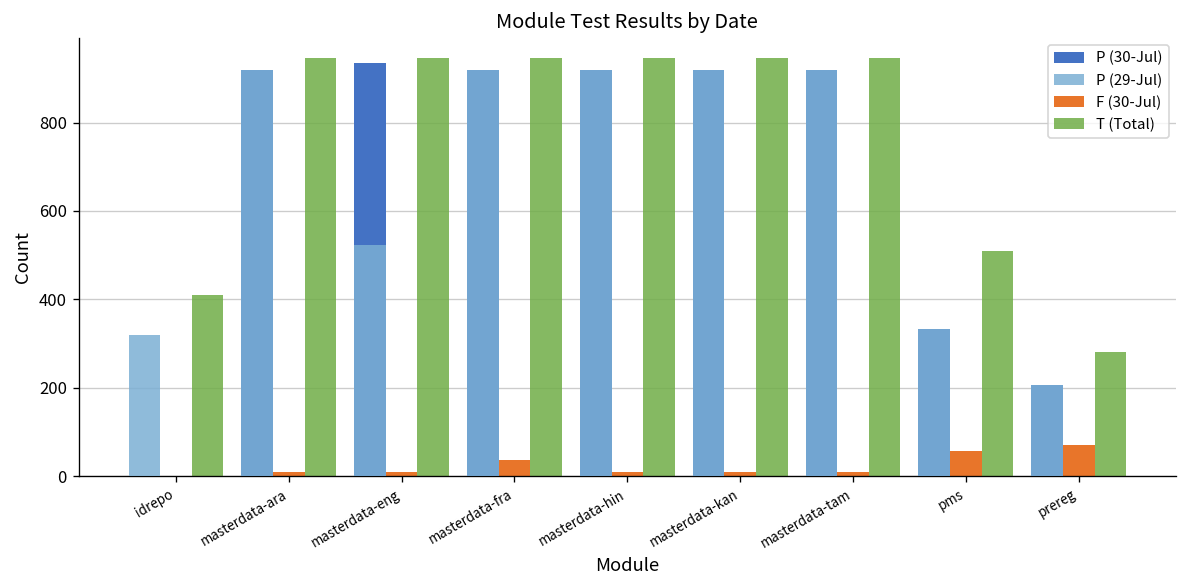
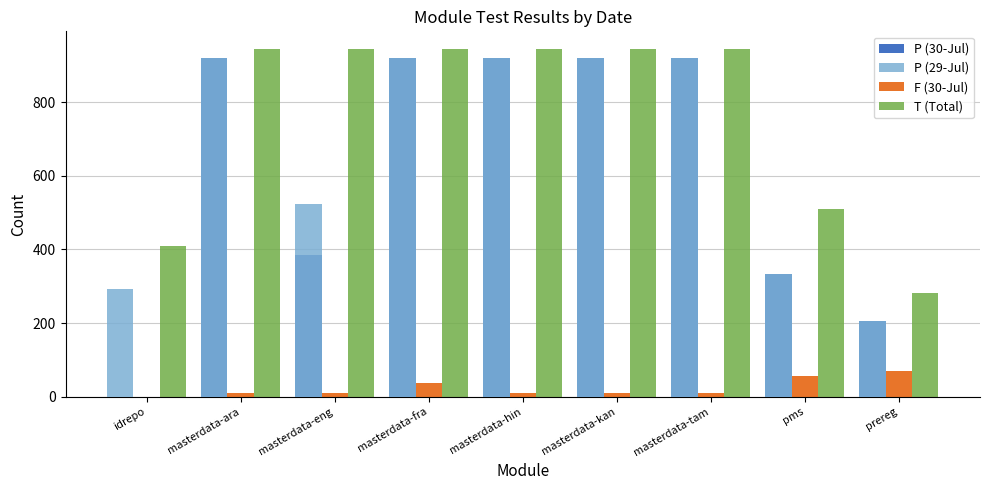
P (29-Jul), idrepo: 320 -> 290
P (30-Jul), masterdata-eng: 940 -> 390
